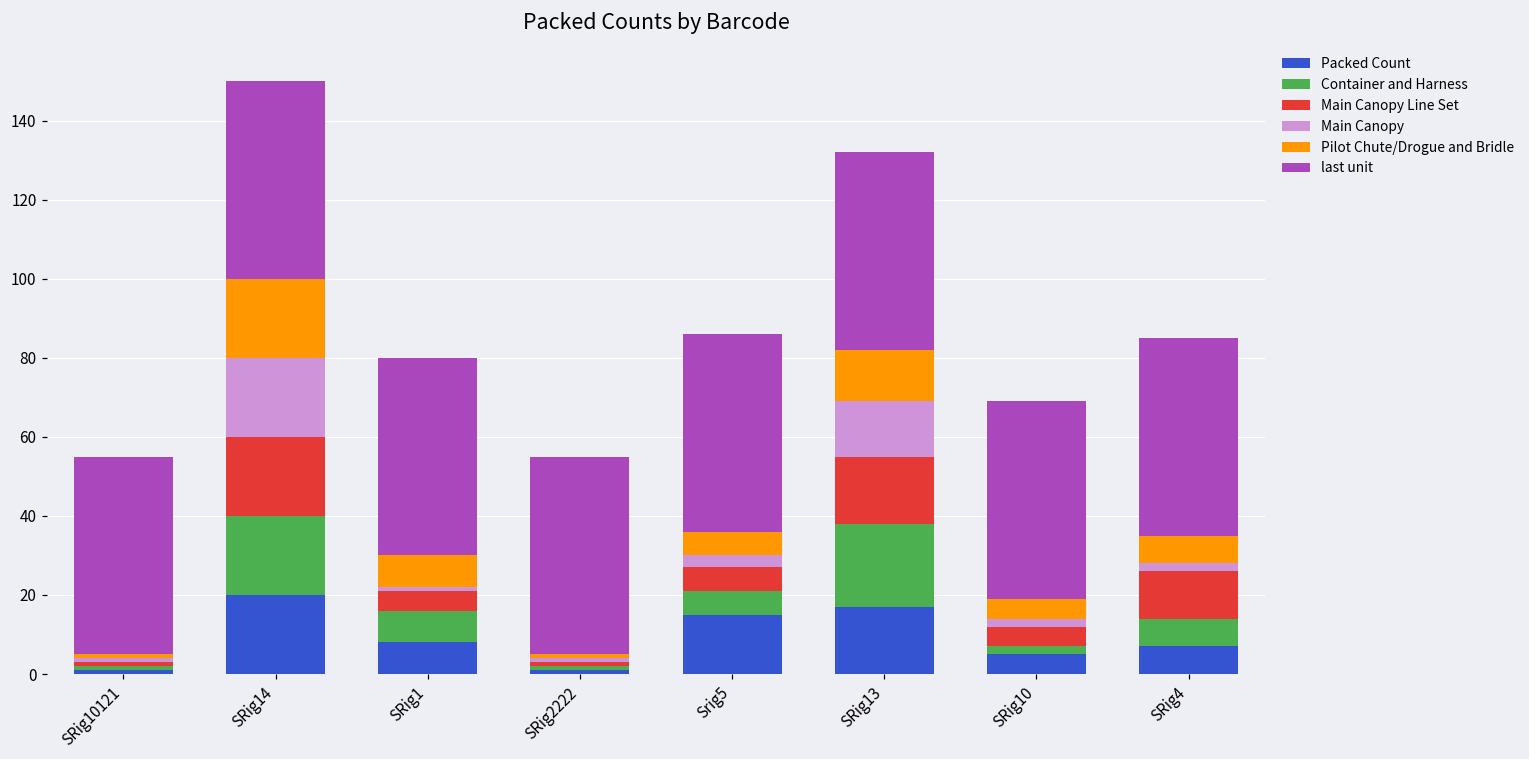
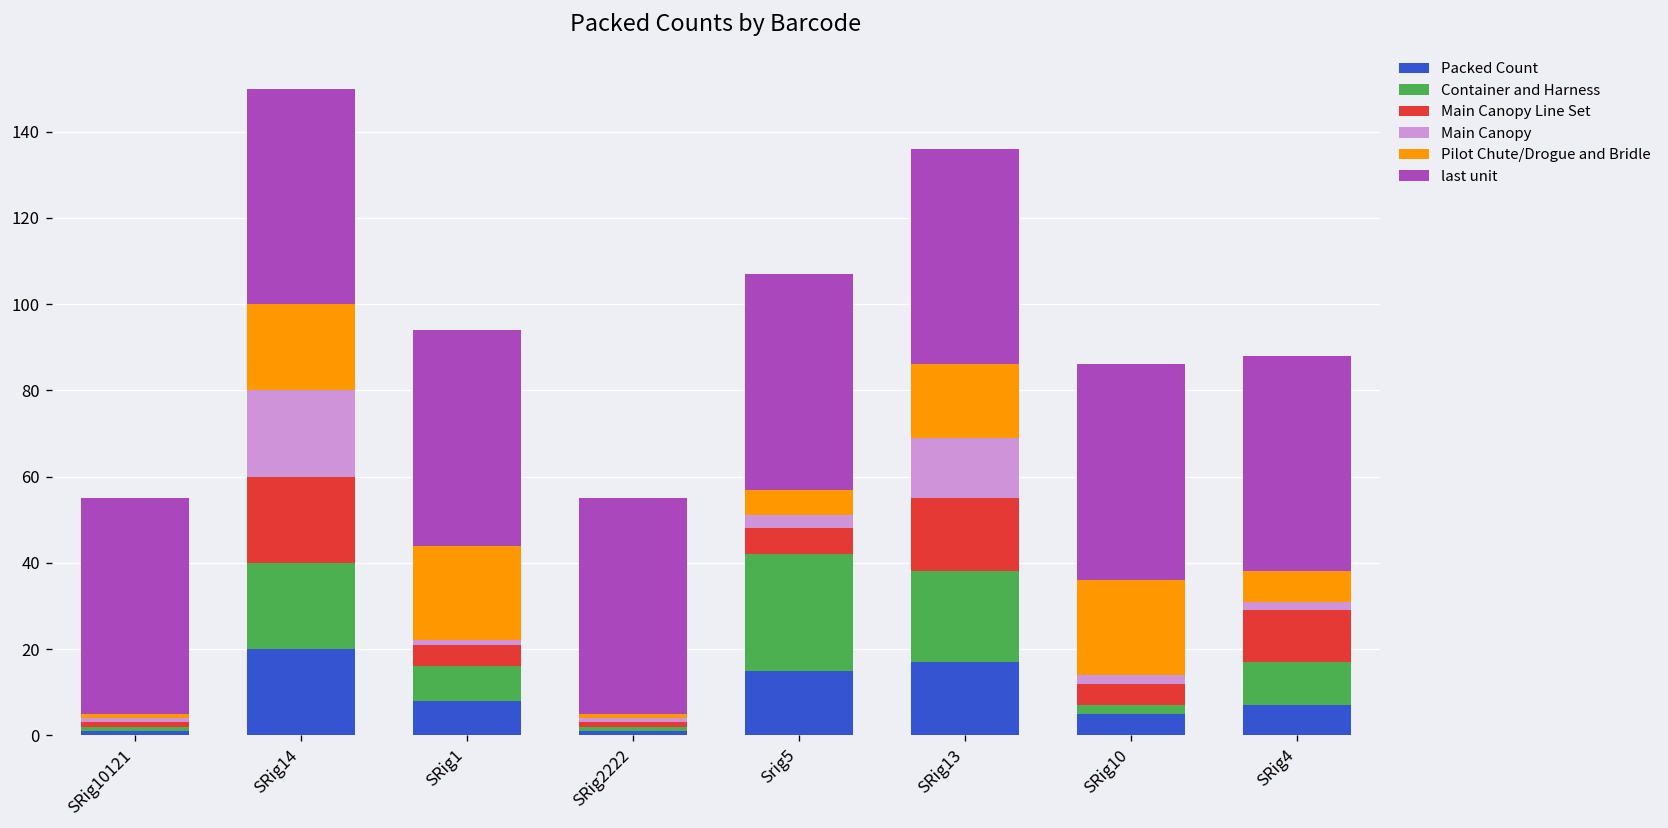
Pilot Chute/Drogue and Bridle, SRig1: 8 -> 22
Container and Harness, Srig5: 6 -> 27
Pilot Chute/Drogue and Bridle, SRig13: 13 -> 17
Pilot Chute/Drogue and Bridle, SRig10: 5 -> 22
Container and Harness, SRig4: 7 -> 10
